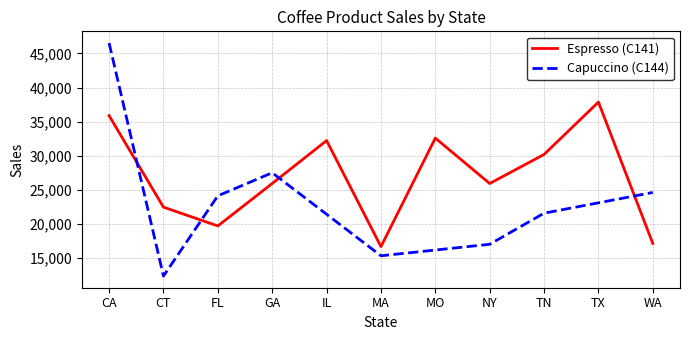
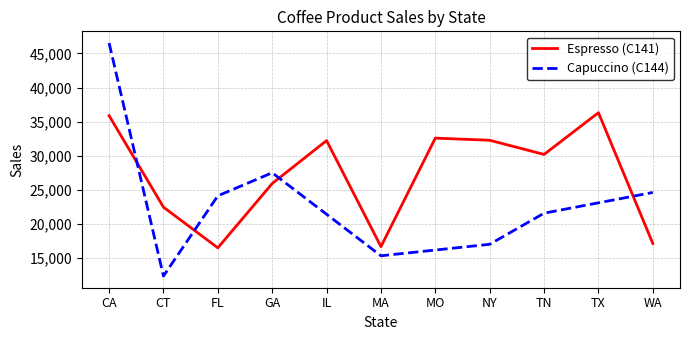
Espresso (C141), FL: 20,000 -> 17,000
Espresso (C141), NY: 26,000 -> 32,000
Espresso (C141), TX: 38,000 -> 36,000
